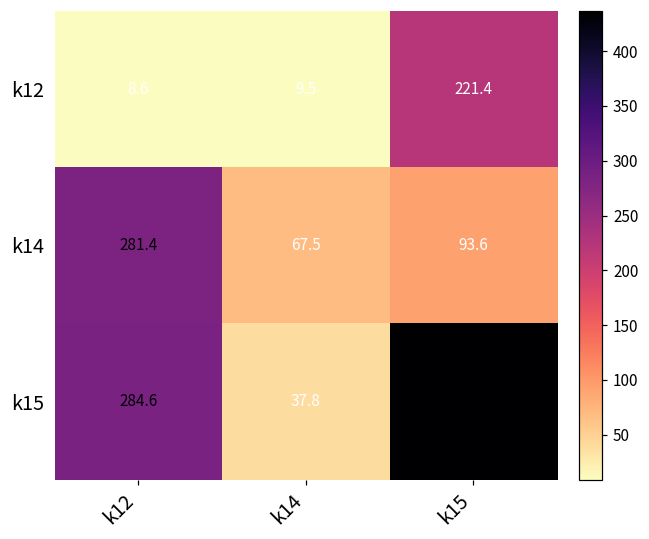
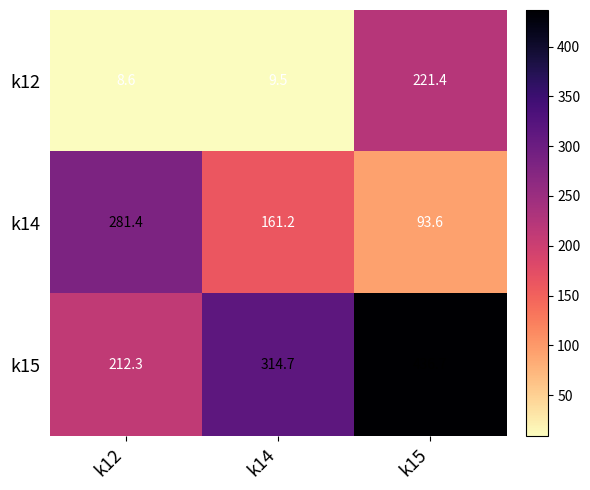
k14, k14: 67.5 -> 161.2
k15, k12: 284.6 -> 212.3
k15, k14: 37.8 -> 314.7
